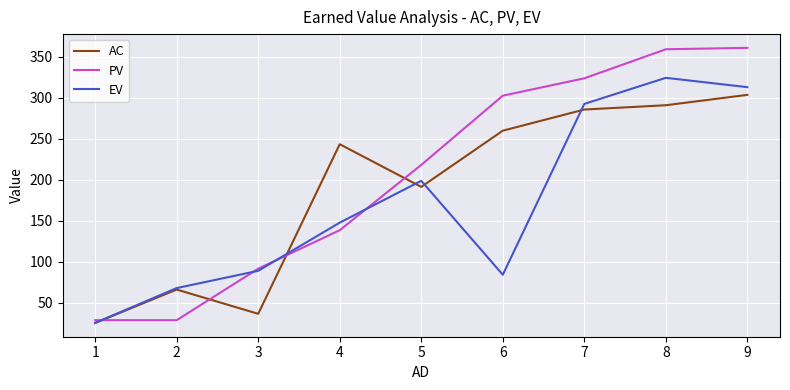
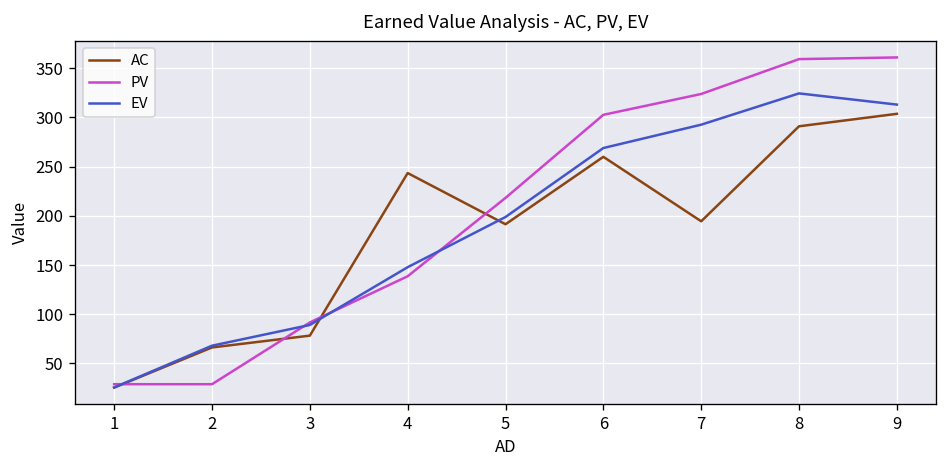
AC, 3: 40 -> 80
EV, 6: 80 -> 270
AC, 7: 290 -> 190
